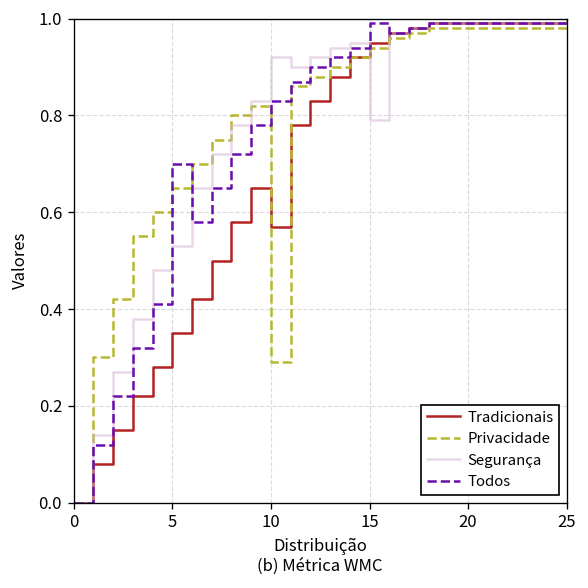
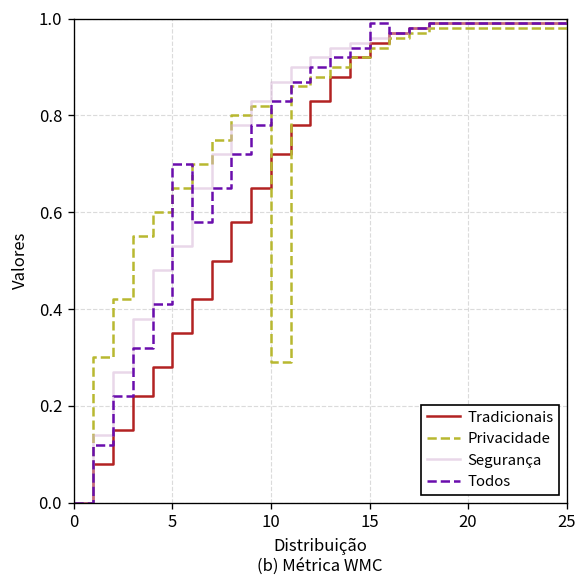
Tradicionais, 10: 0.57 -> 0.72
Segurança, 10: 0.92 -> 0.87
Segurança, 15: 0.79 -> 0.96
